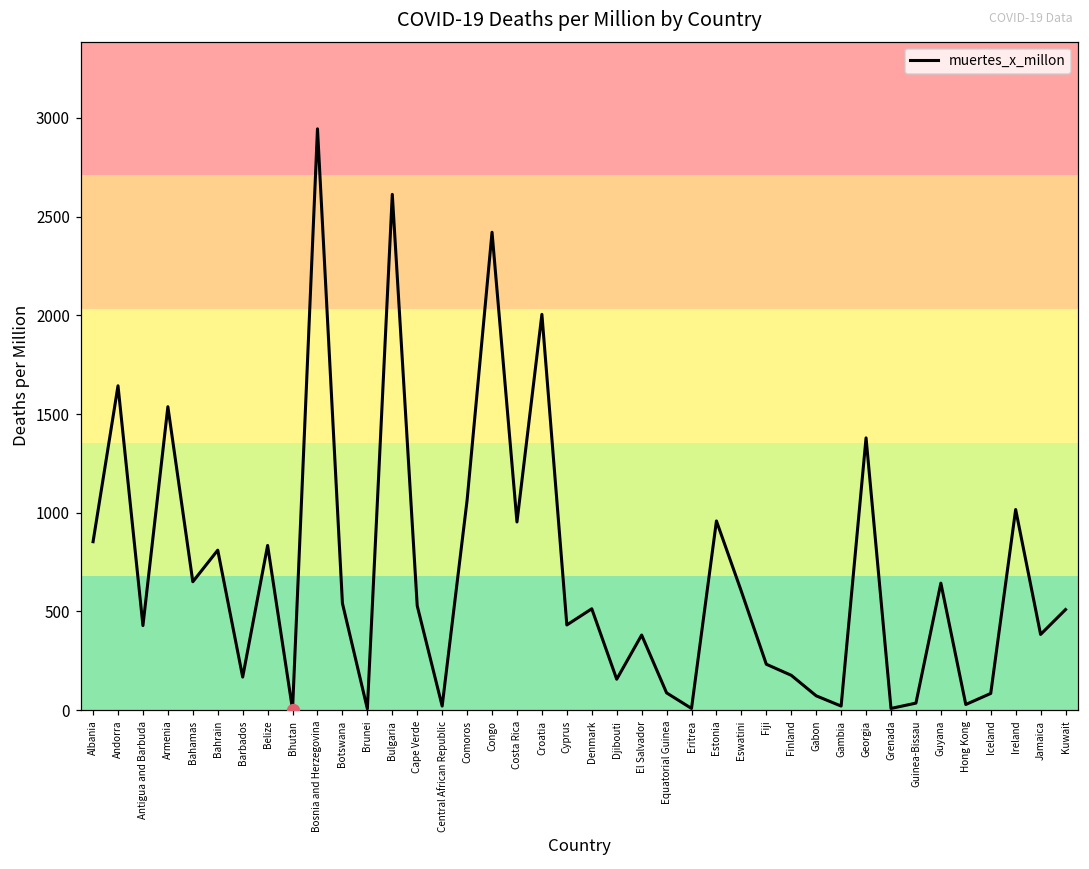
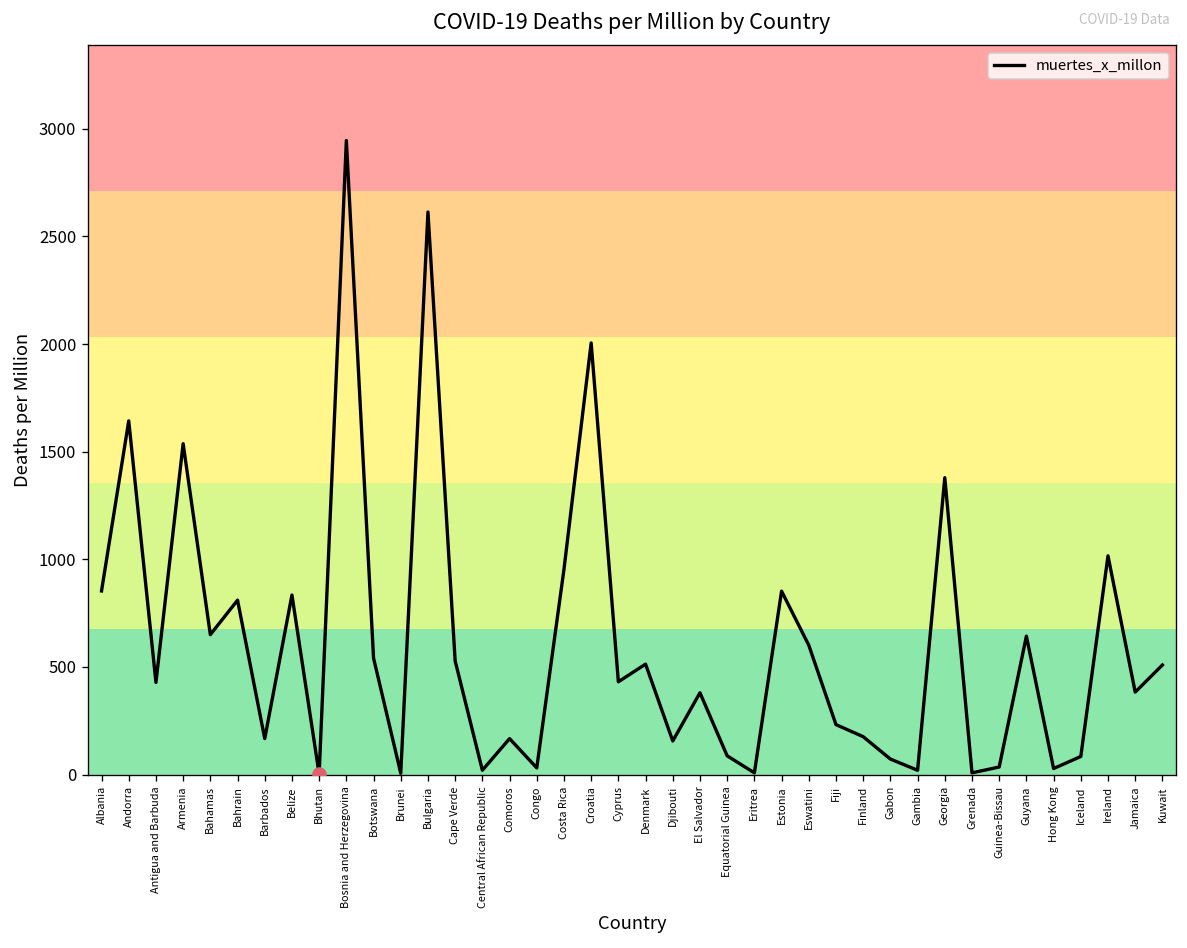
muertes_x_millon, Comoros: 1060 -> 170
muertes_x_millon, Congo: 2420 -> 30
muertes_x_millon, Estonia: 960 -> 850
